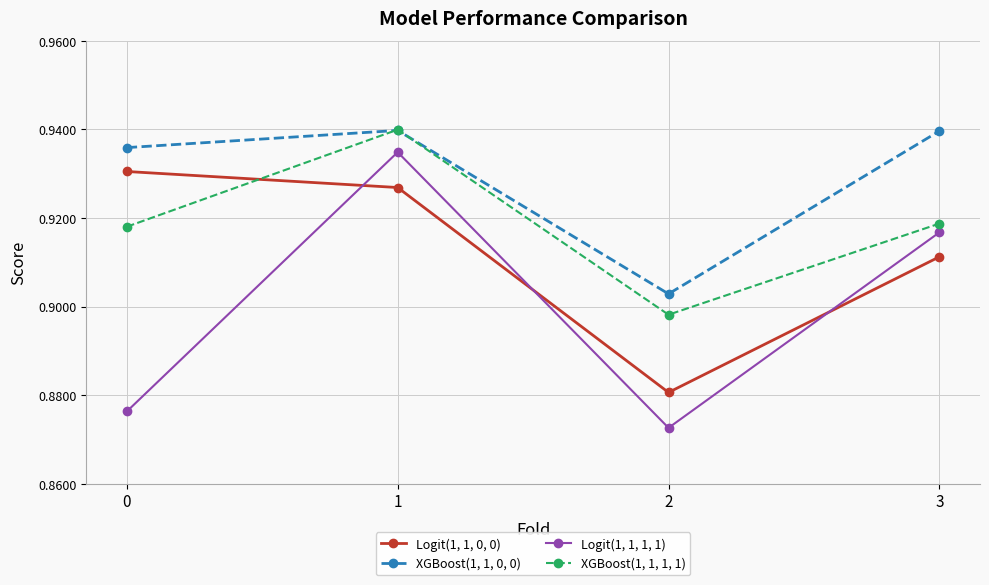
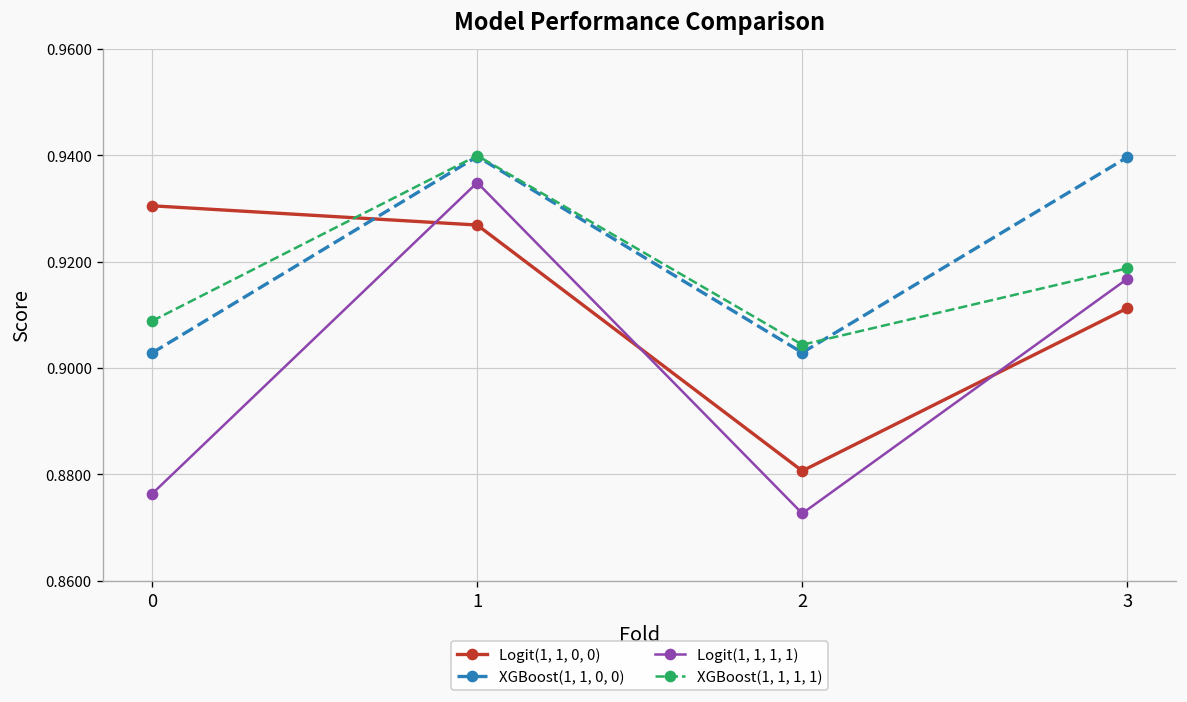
XGBoost(1, 1, 0, 0), 0: 0.936 -> 0.903
XGBoost(1, 1, 1, 1), 0: 0.918 -> 0.909
XGBoost(1, 1, 1, 1), 2: 0.898 -> 0.904
